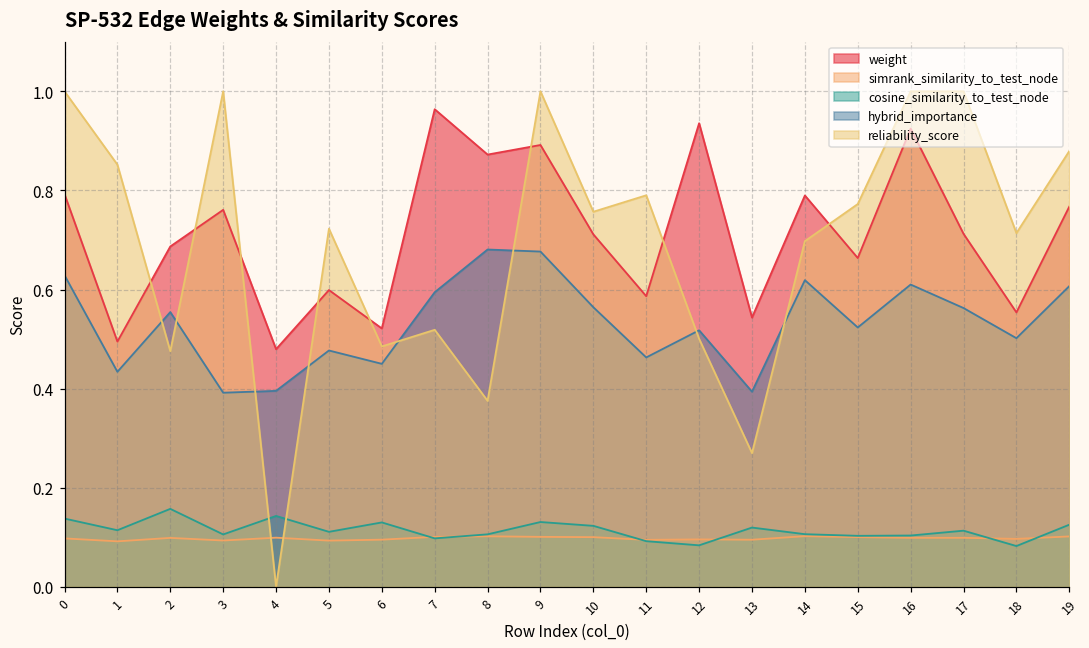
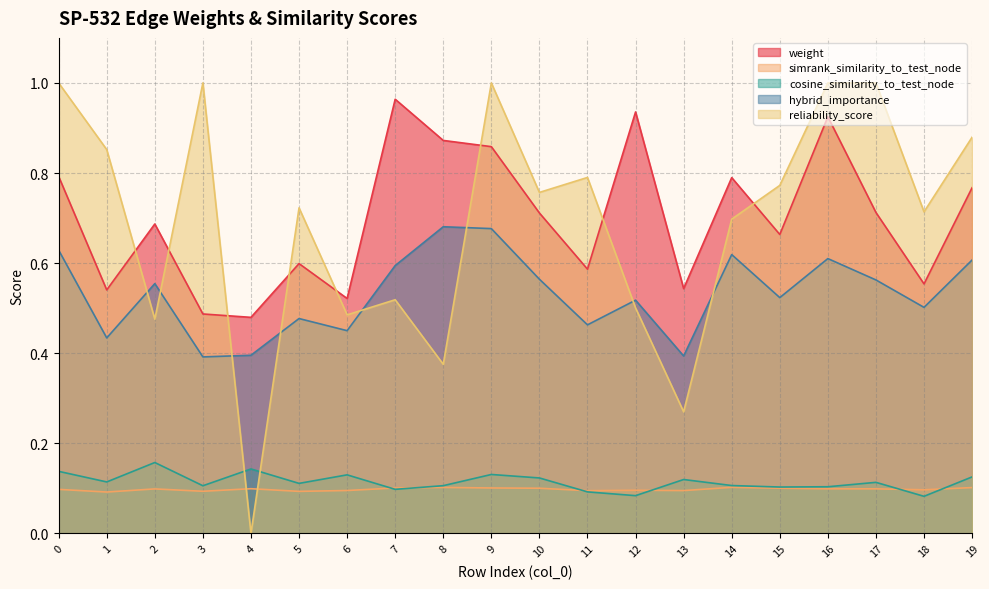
weight, 1: 0.49 -> 0.54
weight, 3: 0.76 -> 0.49
weight, 9: 0.89 -> 0.86
